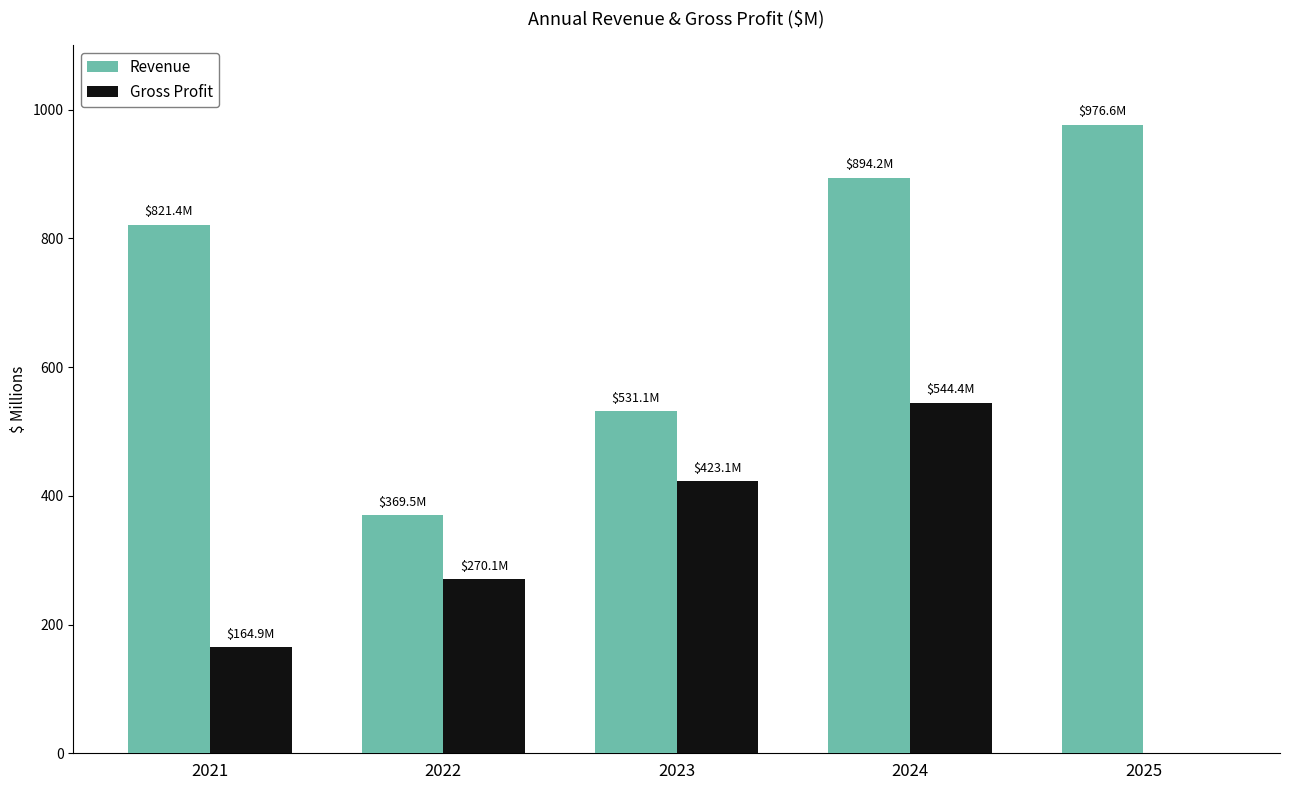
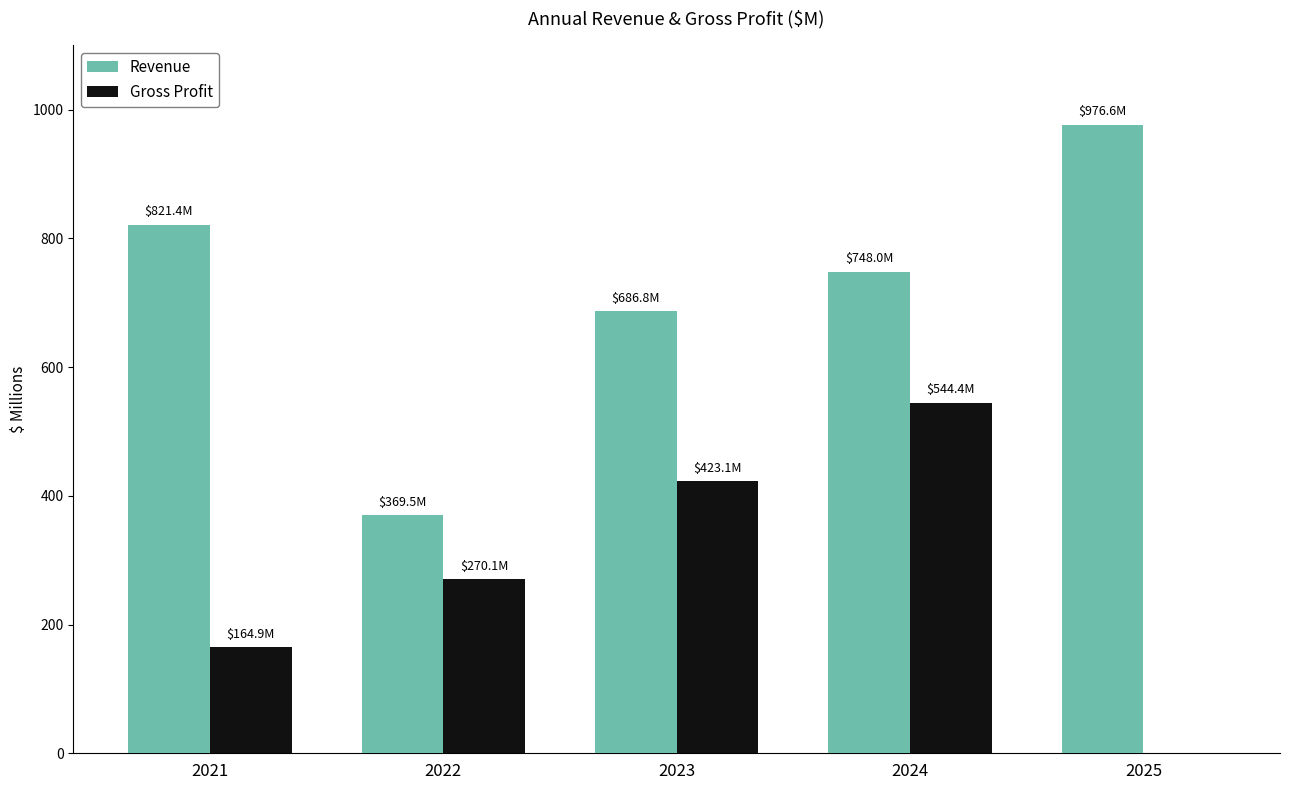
Revenue, 2023: $531.1M -> $686.8M
Revenue, 2024: $894.2M -> $748.0M
